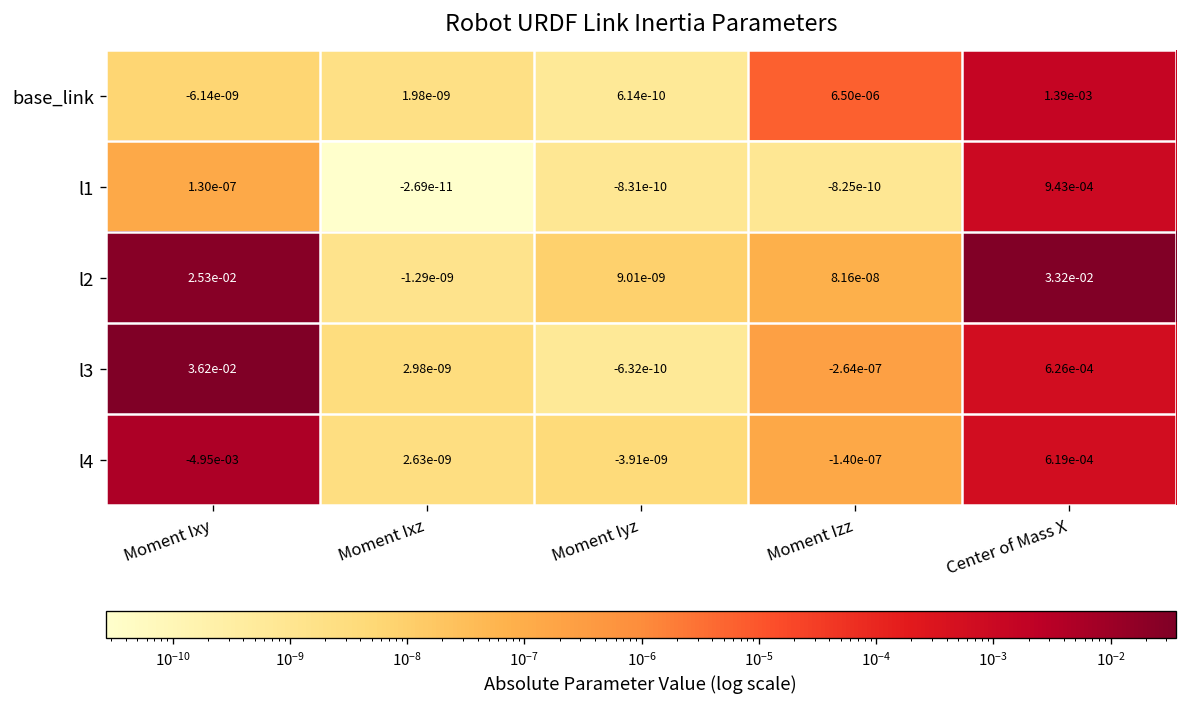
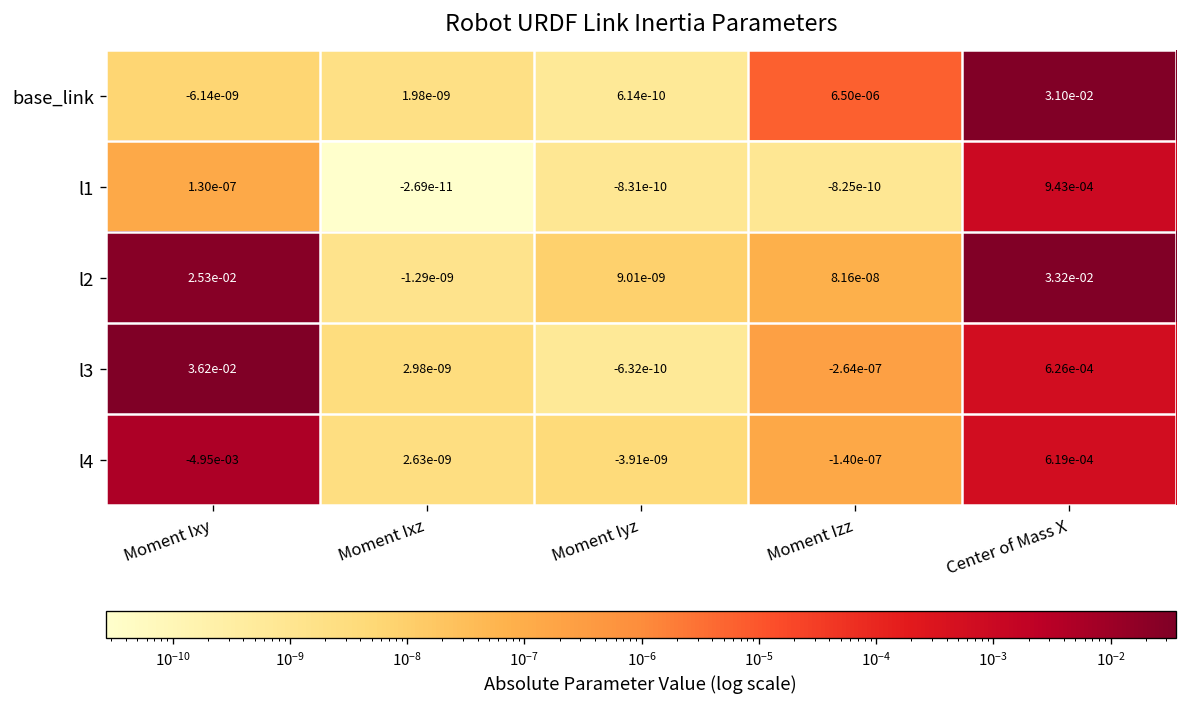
base_link, Center of Mass X: 1.39e-03 -> 3.10e-02
